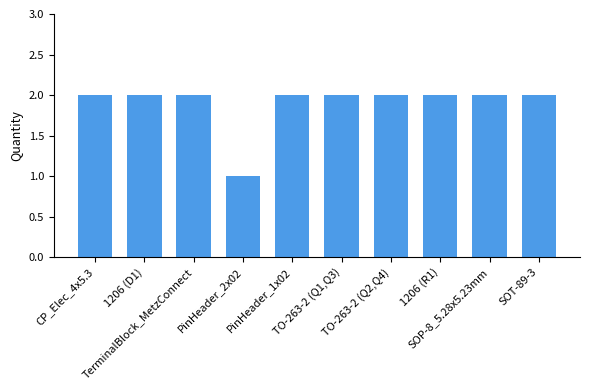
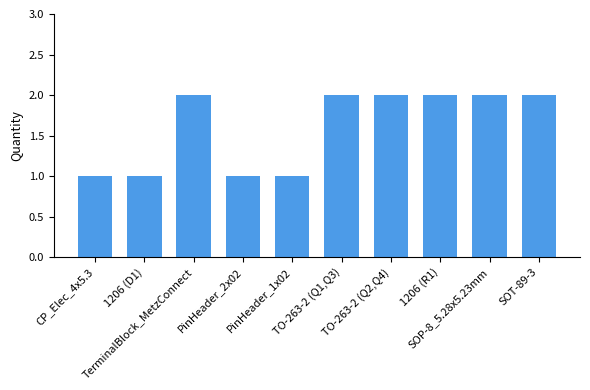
CP_Elec_4x5.3: 2 -> 1
1206 (D1): 2 -> 1
PinHeader_1x02: 2 -> 1
